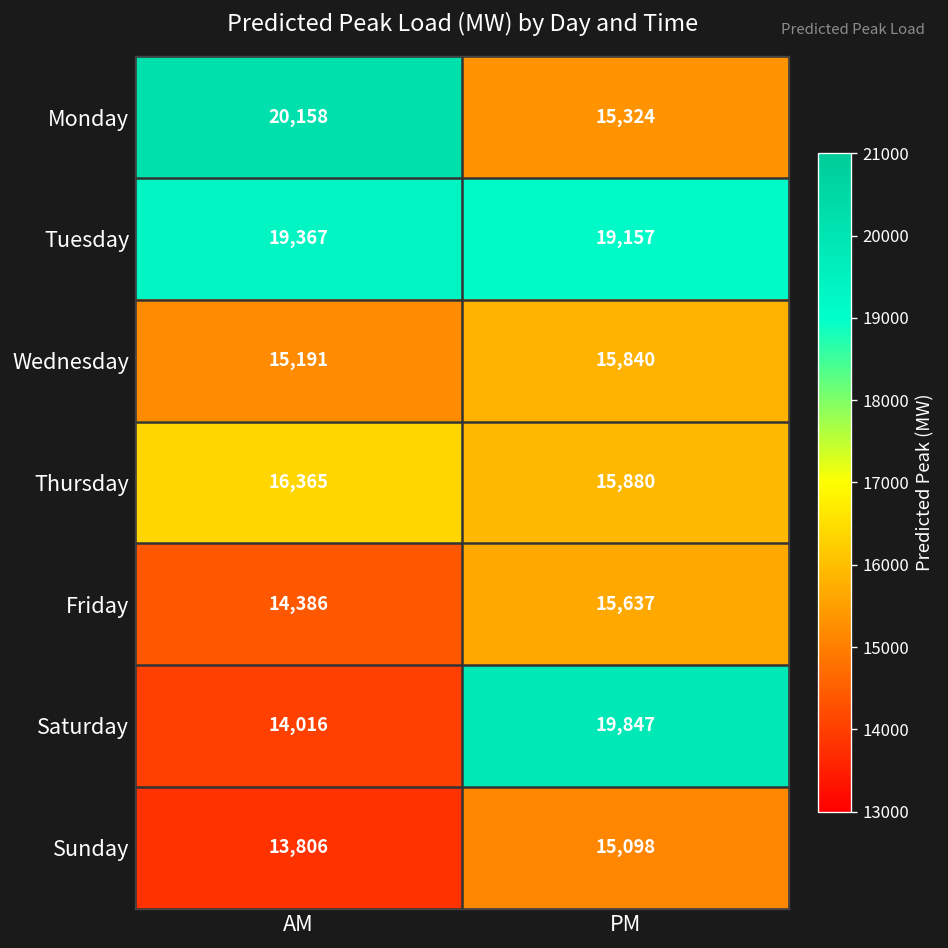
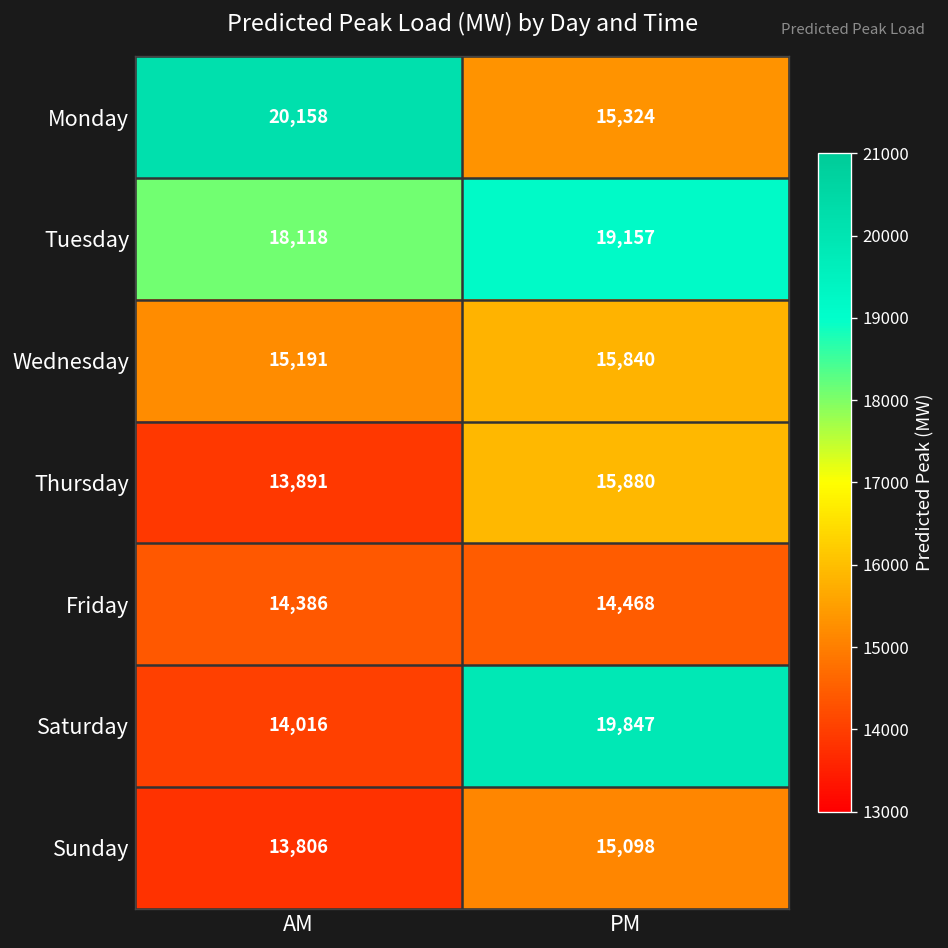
Tuesday, AM: 19,367 -> 18,118
Thursday, AM: 16,365 -> 13,891
Friday, PM: 15,637 -> 14,468
